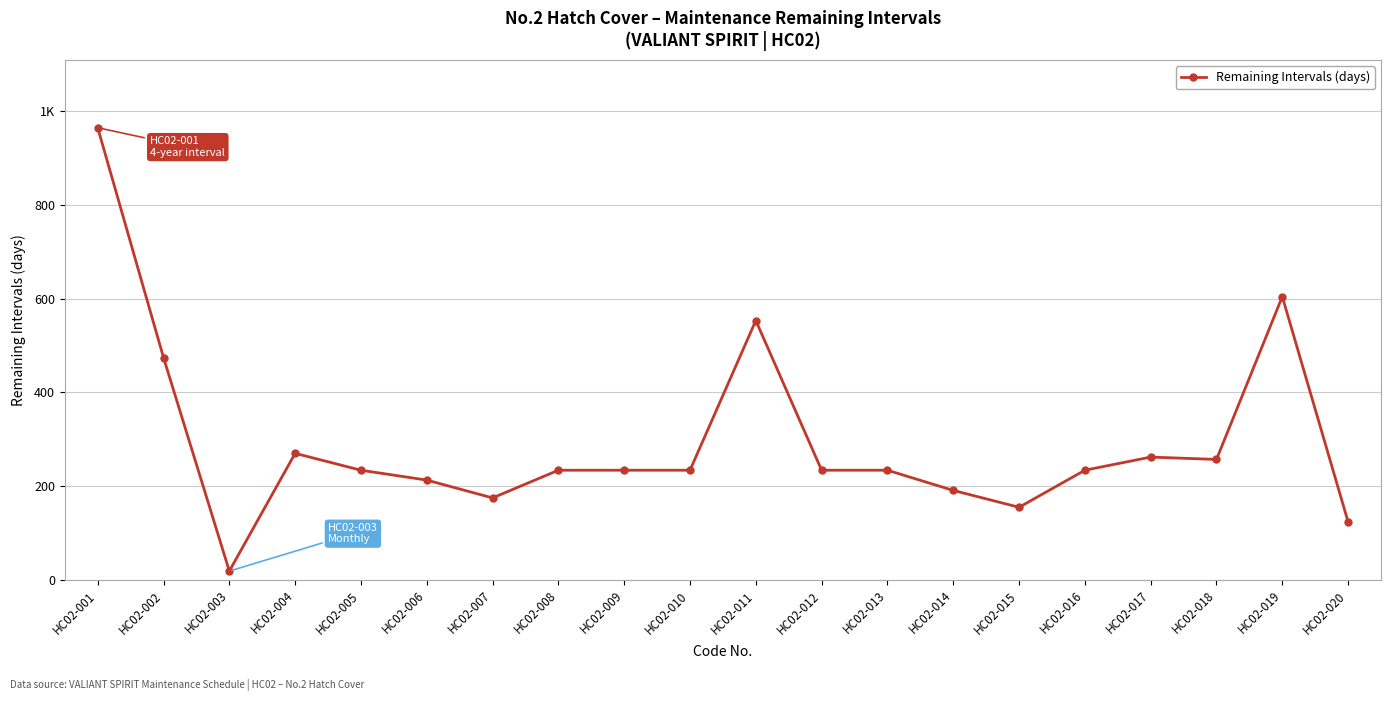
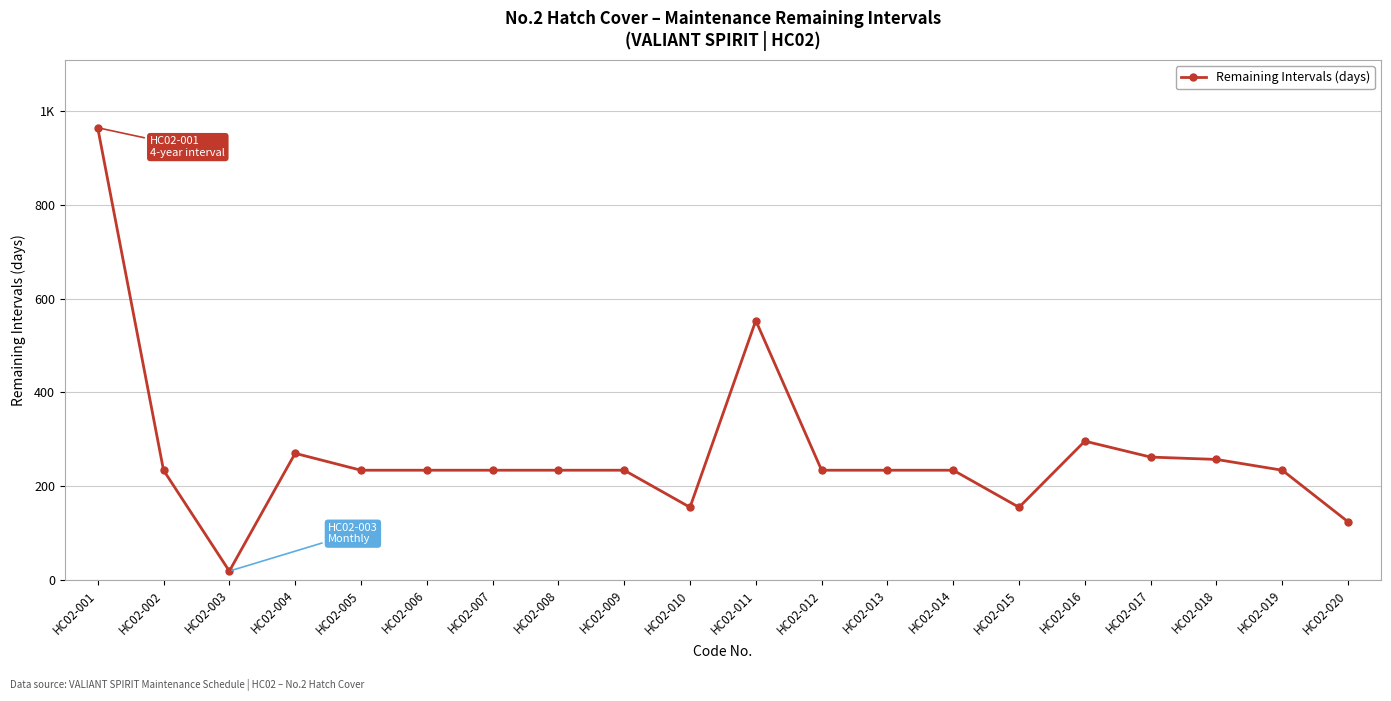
HC02-002: 470 -> 230
HC02-006: 210 -> 230
HC02-007: 180 -> 230
HC02-010: 230 -> 160
HC02-014: 190 -> 230
HC02-016: 230 -> 300
HC02-019: 600 -> 230
